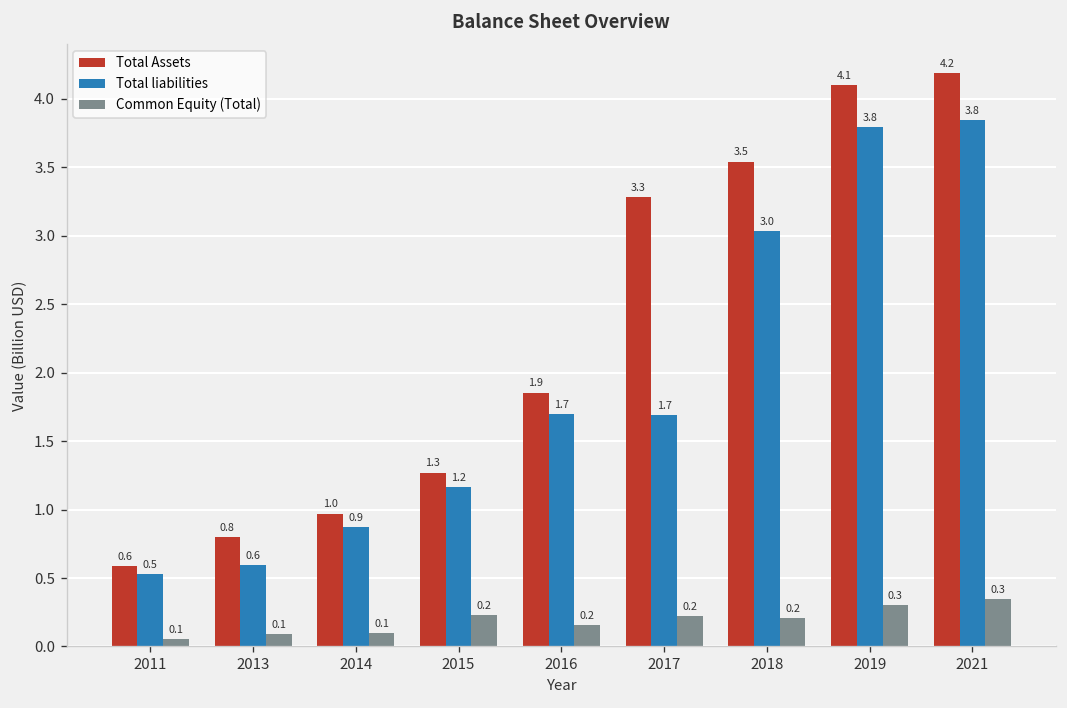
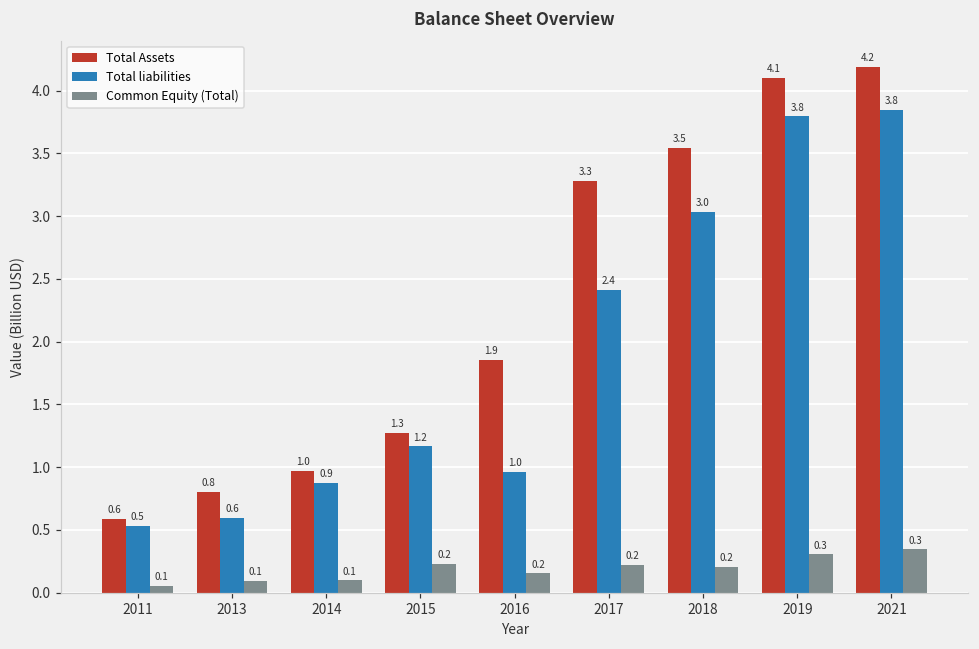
Total liabilities, 2016: 1.7 -> 1.0
Total liabilities, 2017: 1.7 -> 2.4
